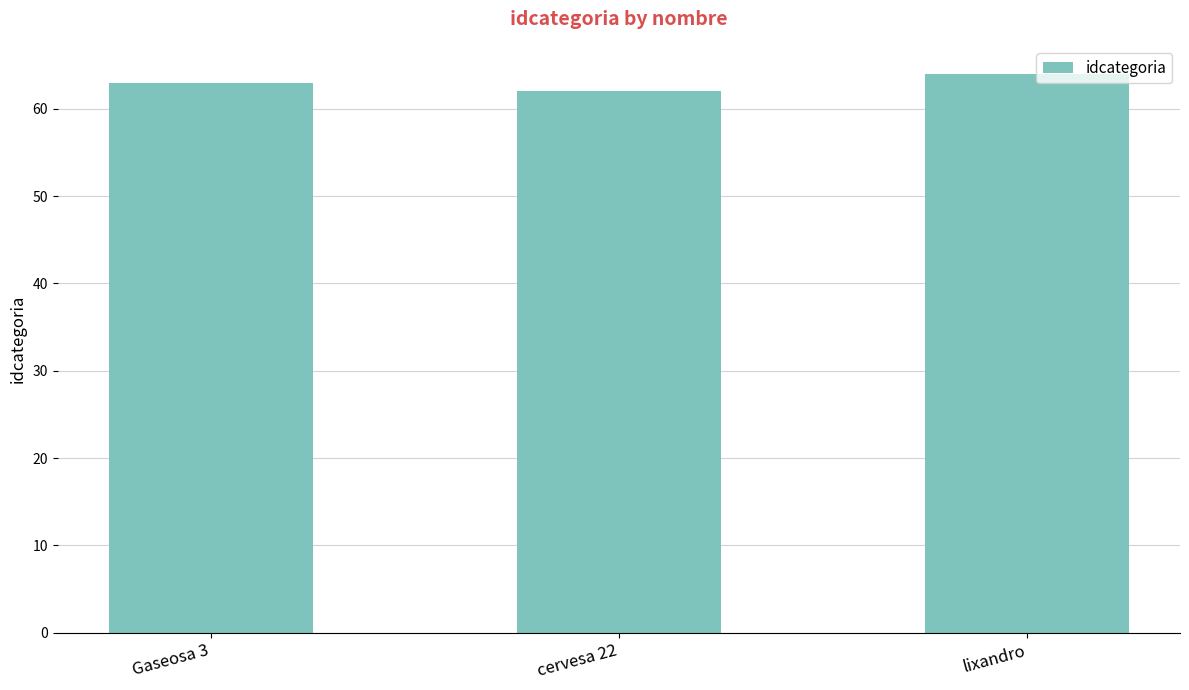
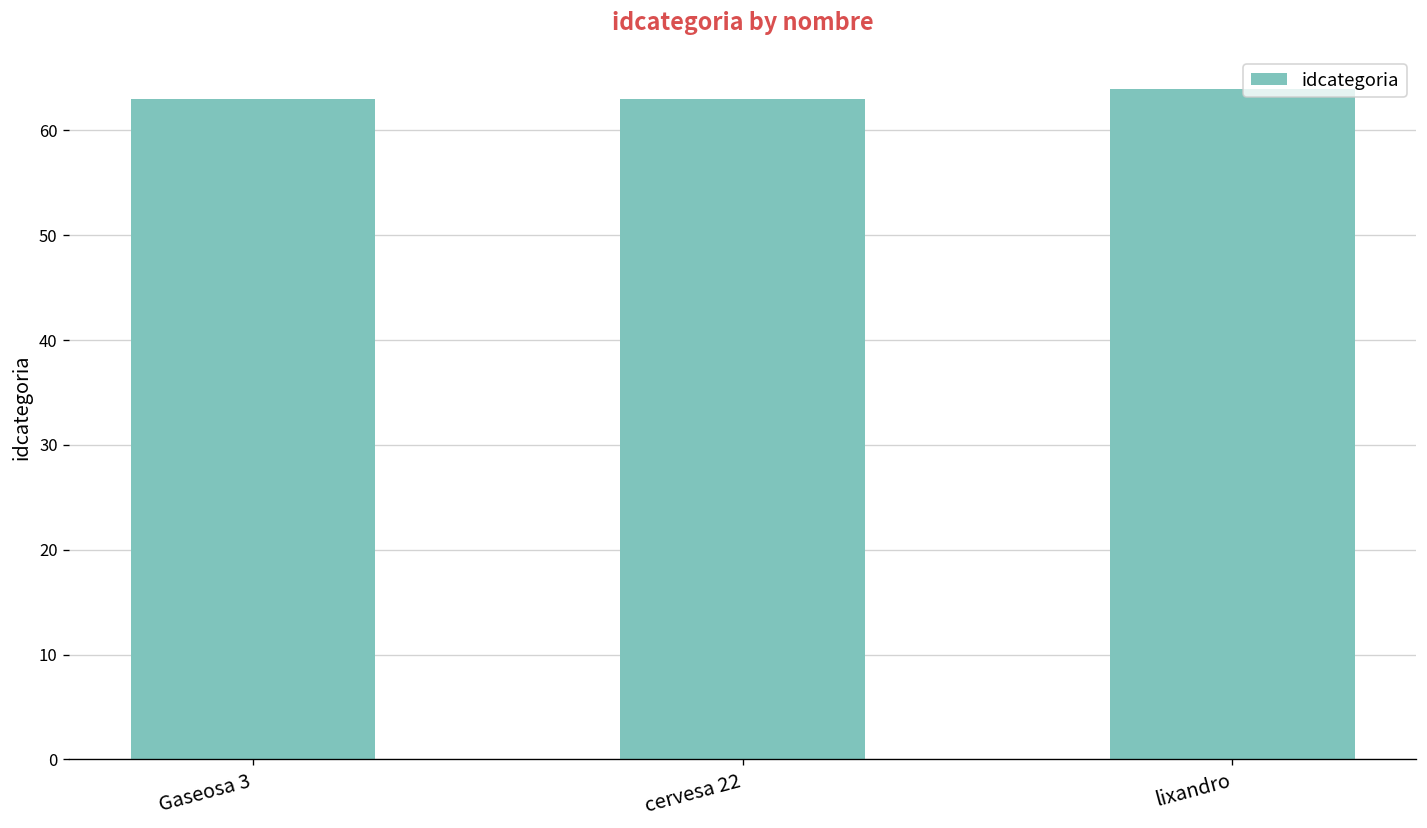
cervesa 22: 62 -> 63
